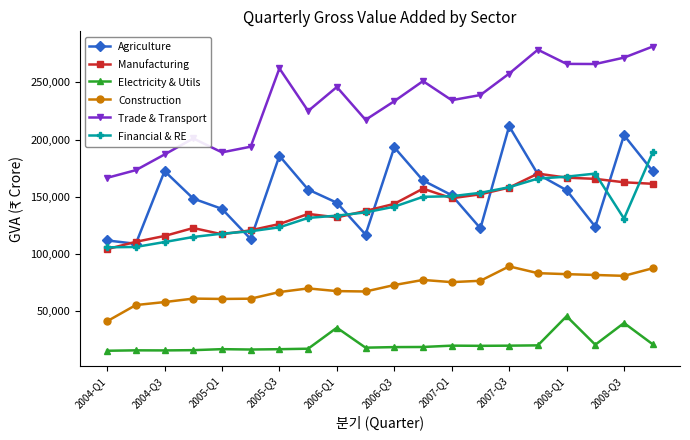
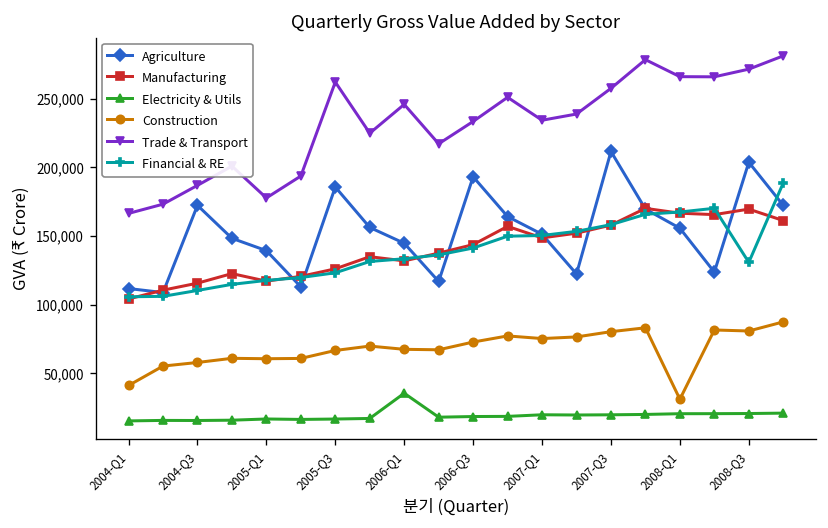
Trade & Transport, 2005-Q1: 189,000 -> 178,000
Construction, 2007-Q3: 89,000 -> 80,000
Electricity & Utils, 2008-Q1: 46,000 -> 21,000
Construction, 2008-Q1: 82,000 -> 31,000
Manufacturing, 2008-Q3: 163,000 -> 170,000
Electricity & Utils, 2008-Q3: 40,000 -> 21,000
